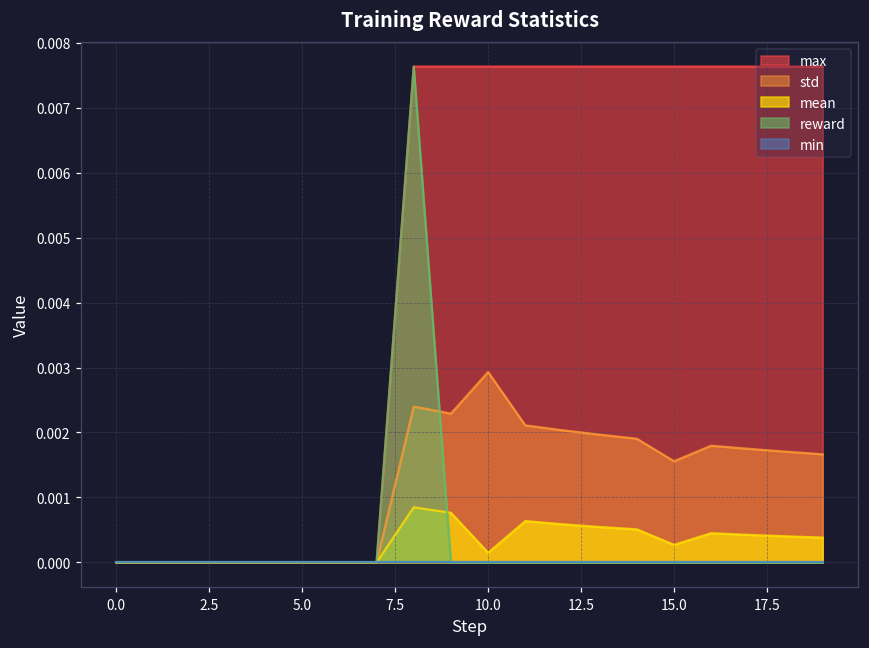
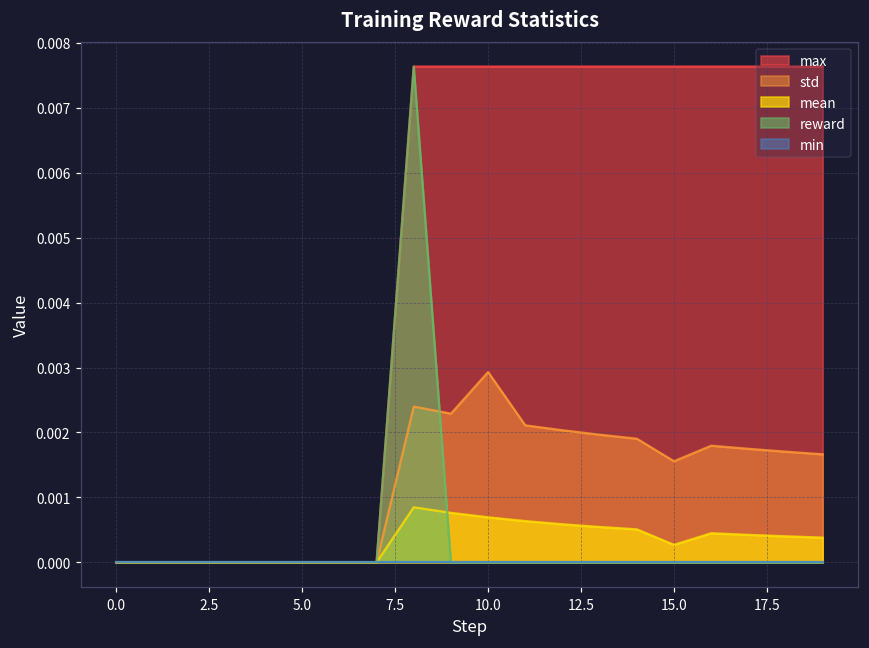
mean, 10.0: 0.0001 -> 0.0007
